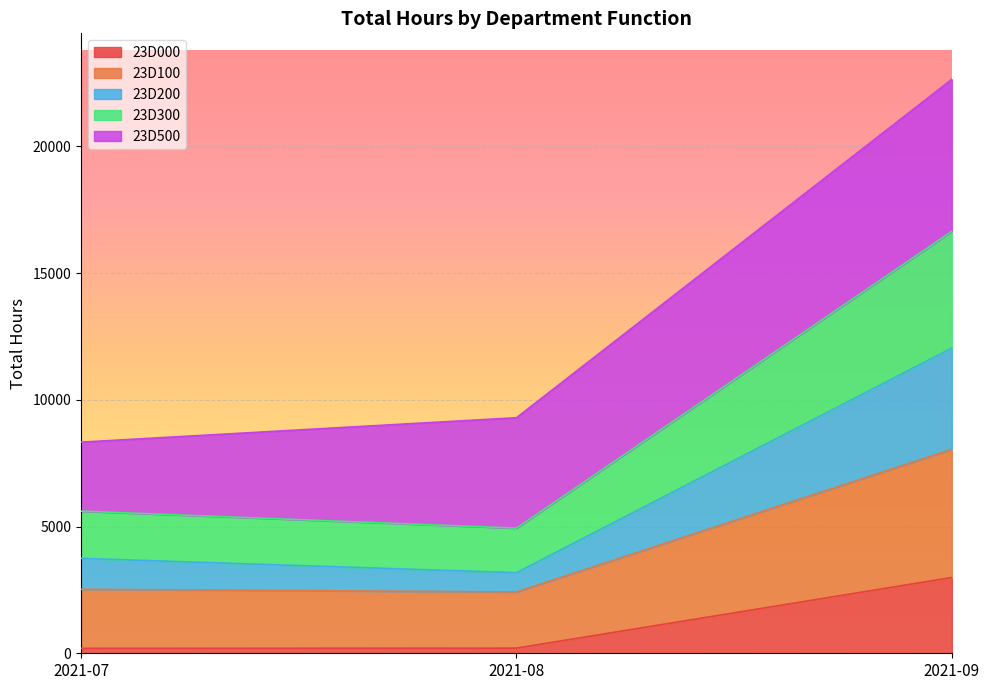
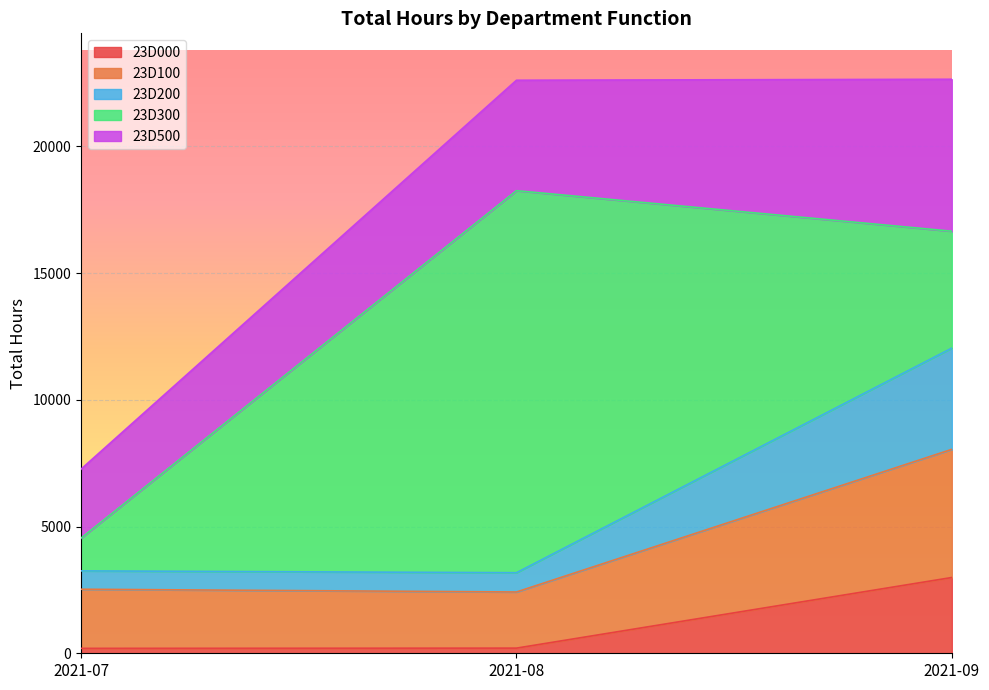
23D200, 2021-07: 1200 -> 700
23D300, 2021-07: 1900 -> 1300
23D300, 2021-08: 1800 -> 15100
